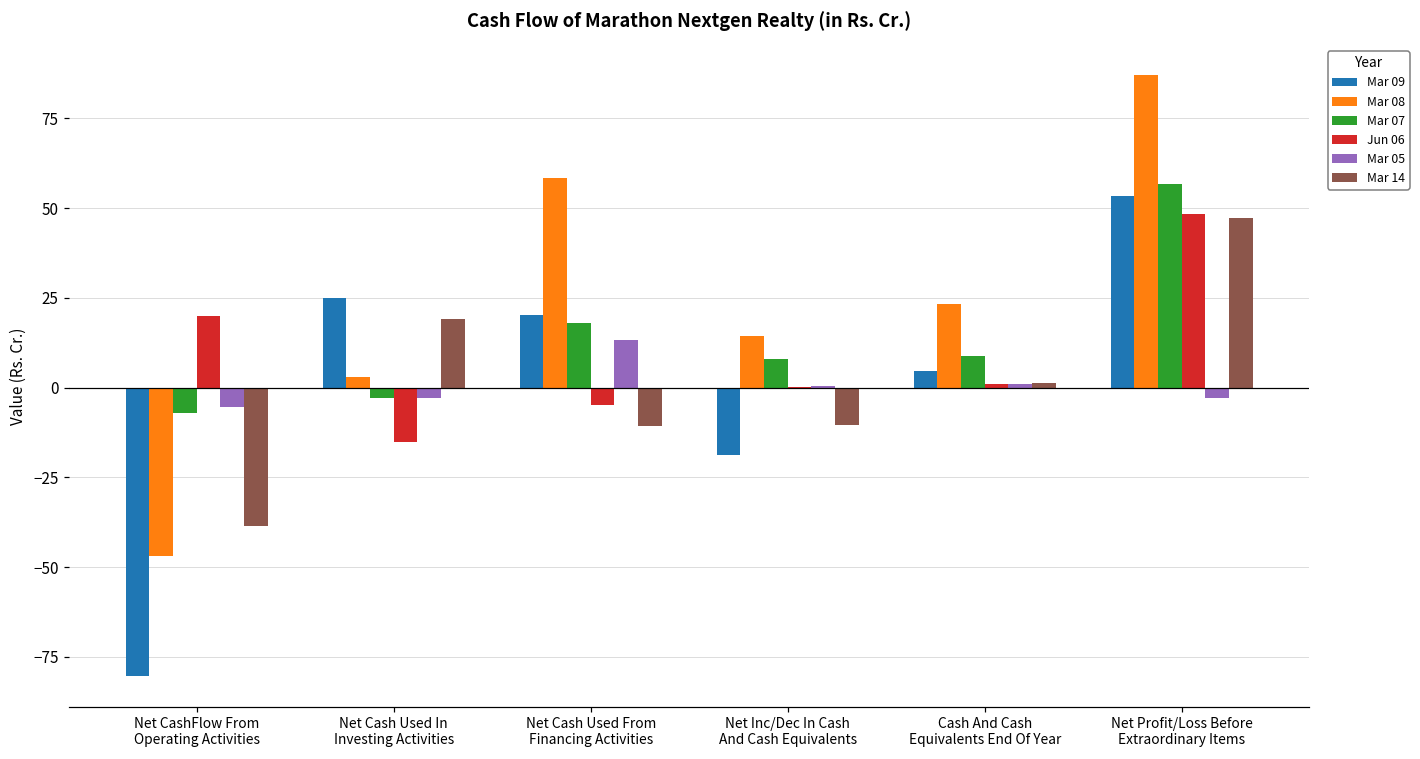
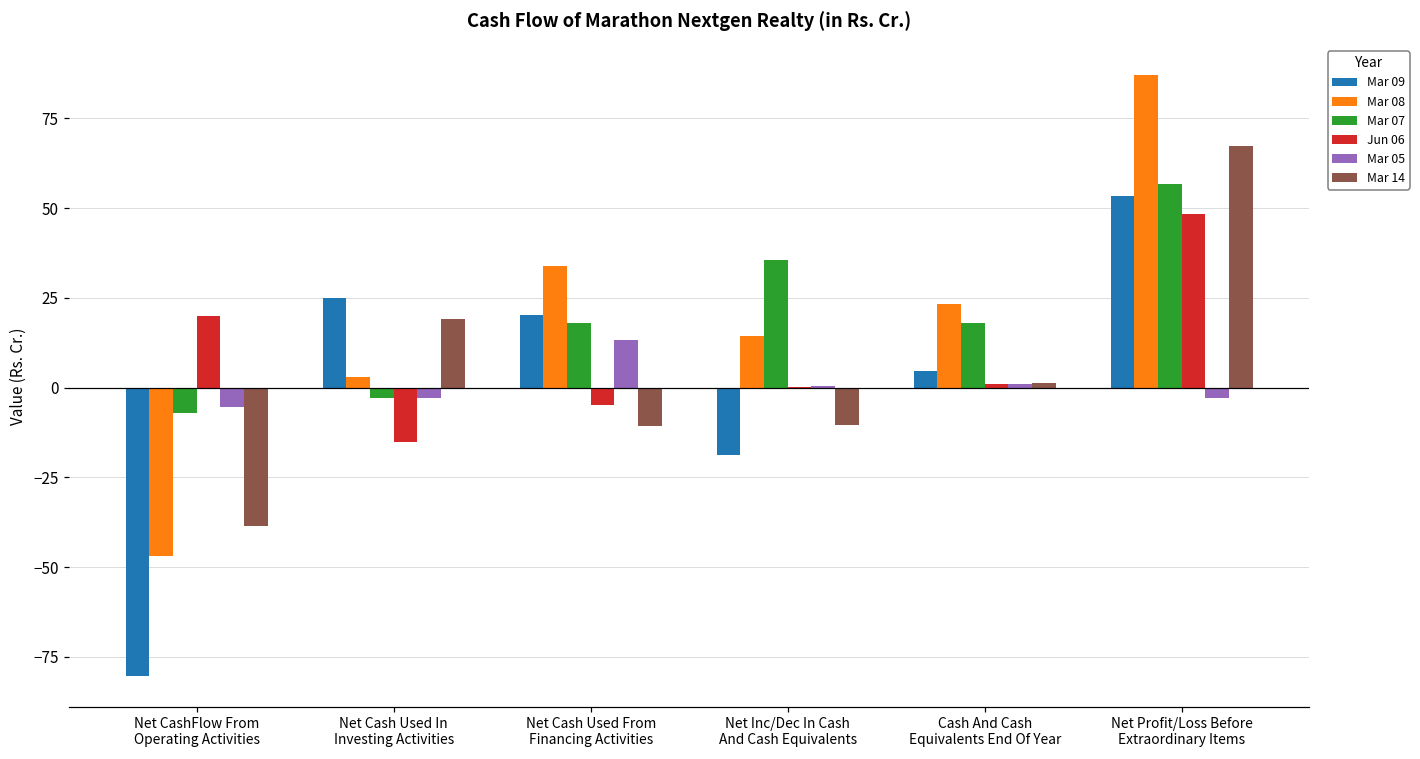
Mar 08, Net Cash Used From Financing Activities: 58 -> 34
Mar 07, Net Inc/Dec In Cash And Cash Equivalents: 8 -> 35
Mar 07, Cash And Cash Equivalents End Of Year: 9 -> 18
Mar 14, Net Profit/Loss Before Extraordinary Items: 47 -> 67
